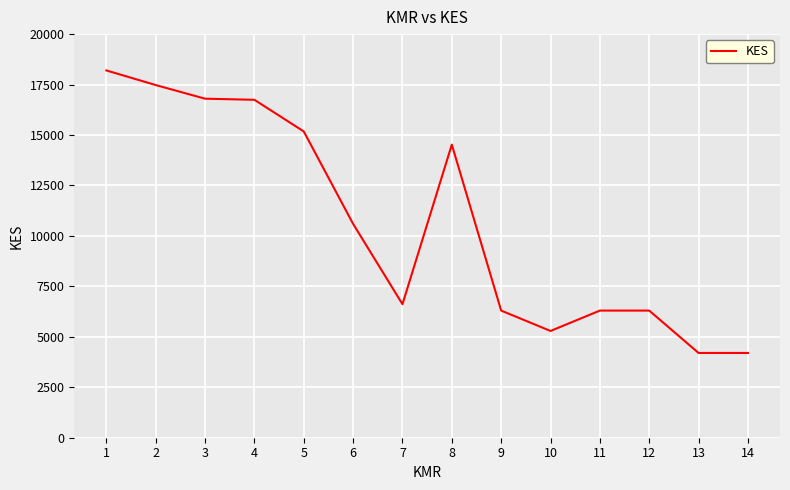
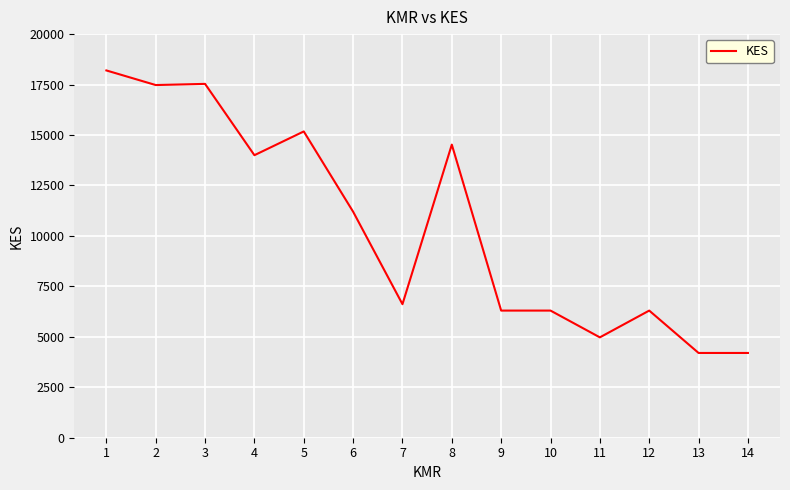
3: 16800 -> 17500
4: 16700 -> 14000
6: 10600 -> 11200
10: 5300 -> 6300
11: 6300 -> 5000
